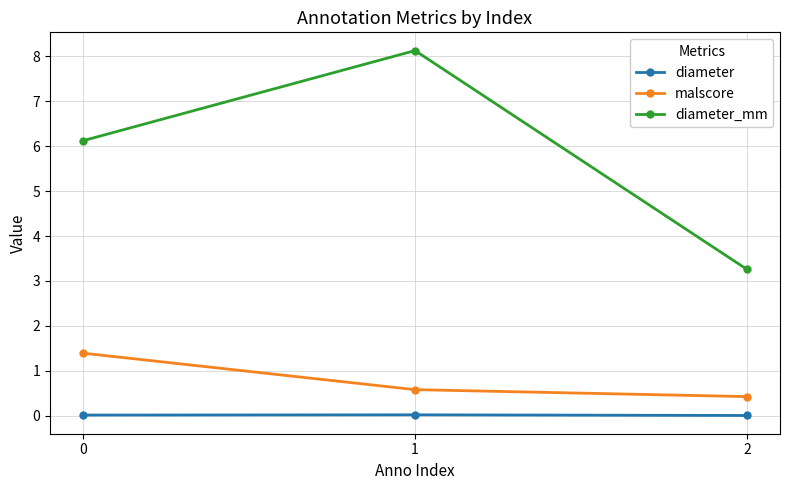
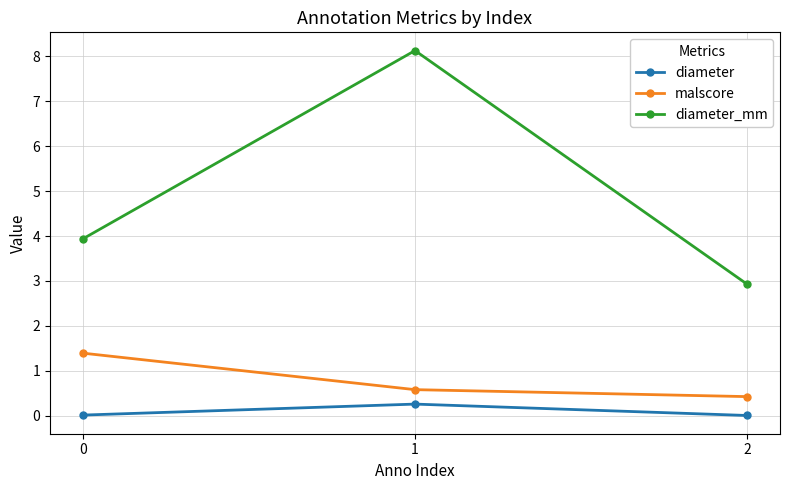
diameter_mm, 0: 6.1 -> 3.9
diameter, 1: 0.0 -> 0.3
diameter_mm, 2: 3.3 -> 2.9
